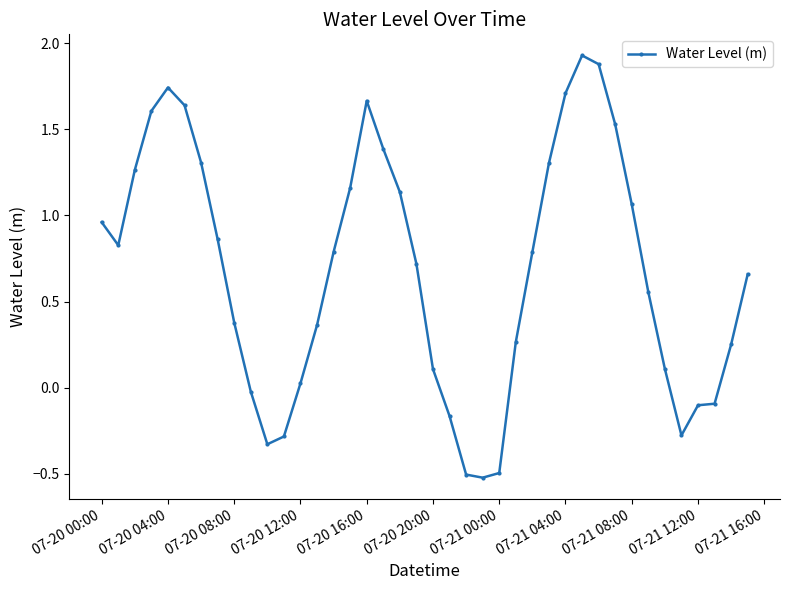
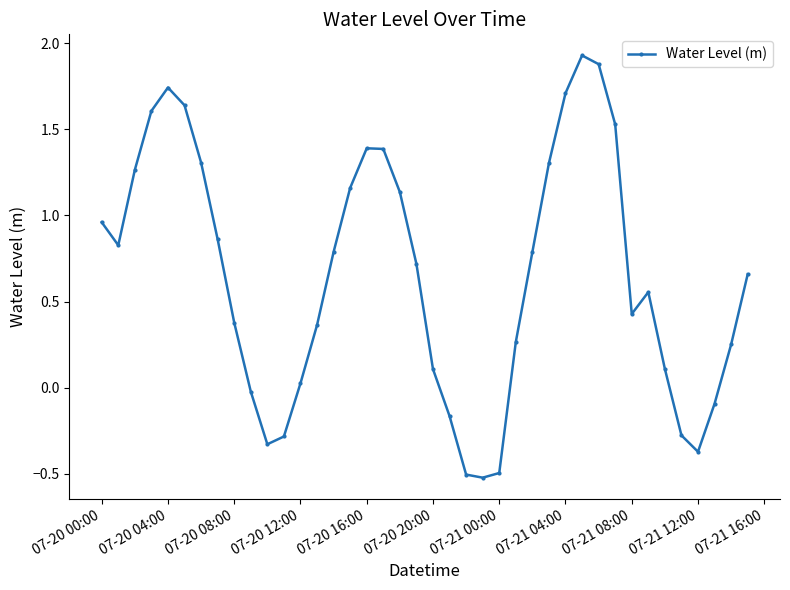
07-20 16:00: 1.67 -> 1.39
07-21 08:00: 1.06 -> 0.43
07-21 12:00: -0.10 -> -0.37
